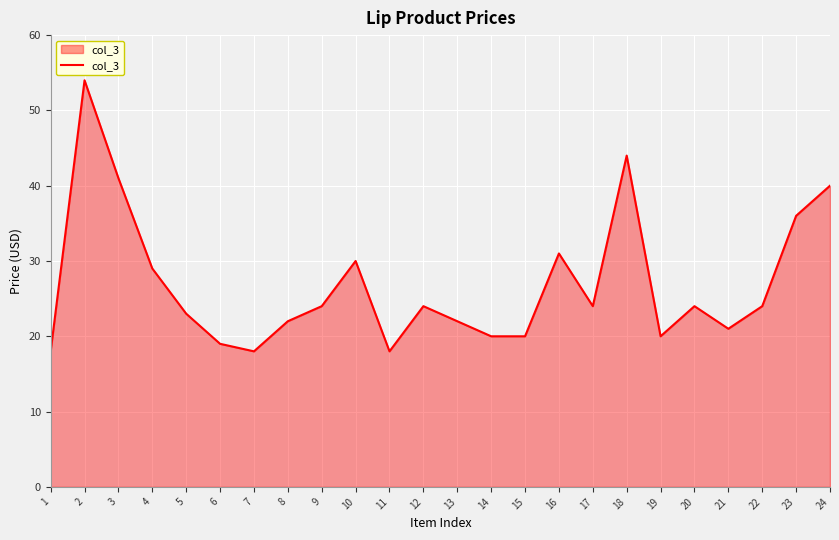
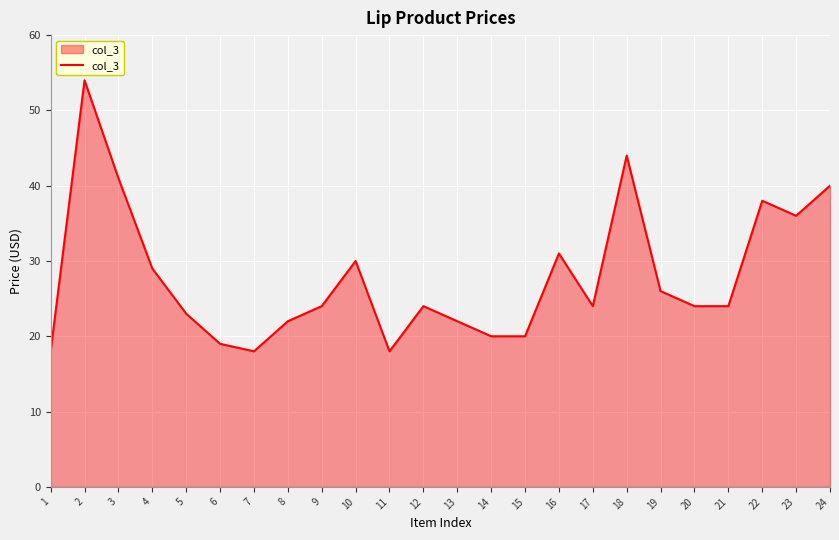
19: 20 -> 26
21: 21 -> 24
22: 24 -> 38
